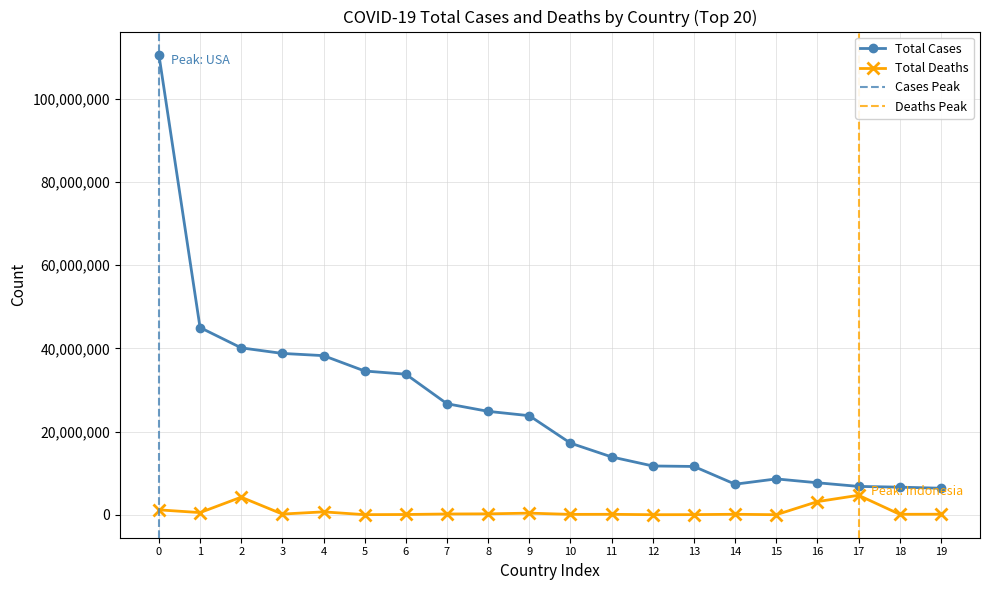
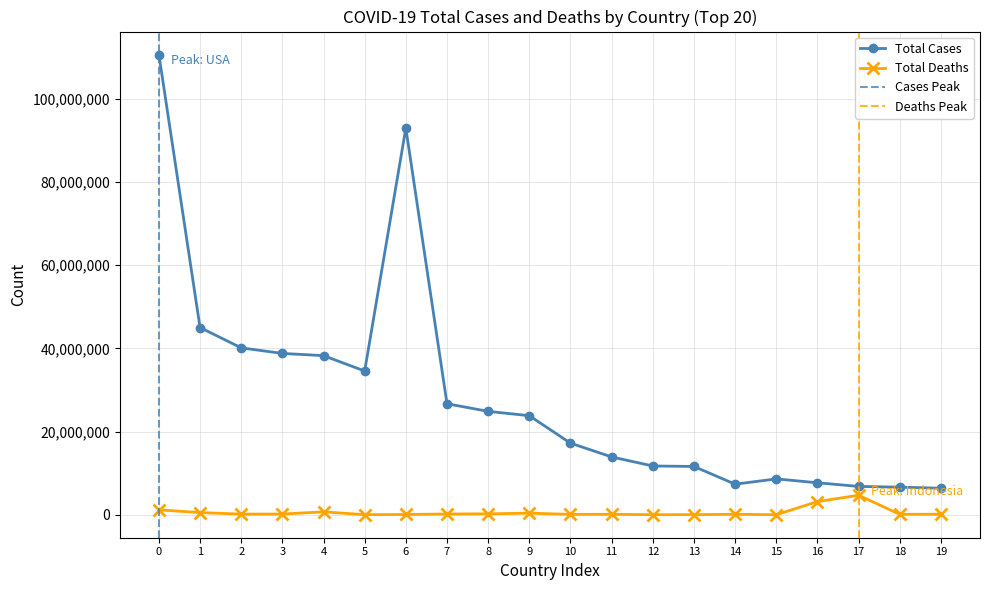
Total Deaths, 2: 4,000,000 -> 0
Total Cases, 6: 34,000,000 -> 93,000,000
